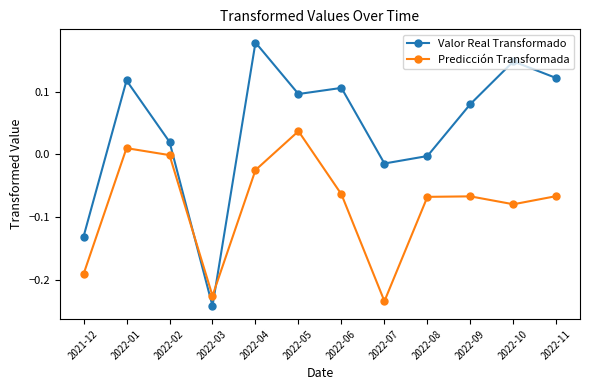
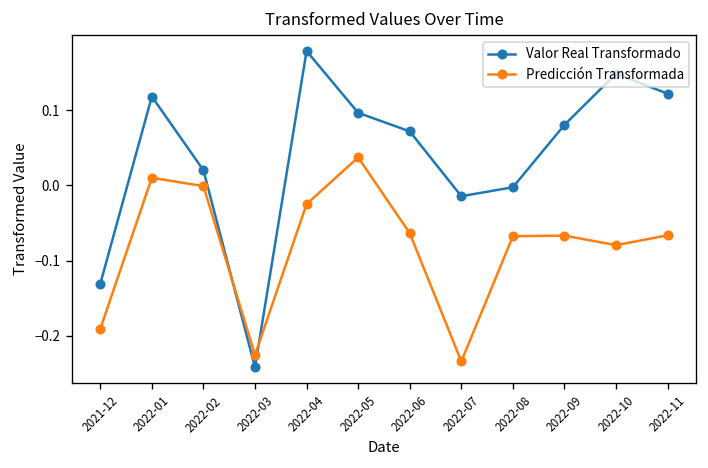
Valor Real Transformado, 2022-06: 0.11 -> 0.07
